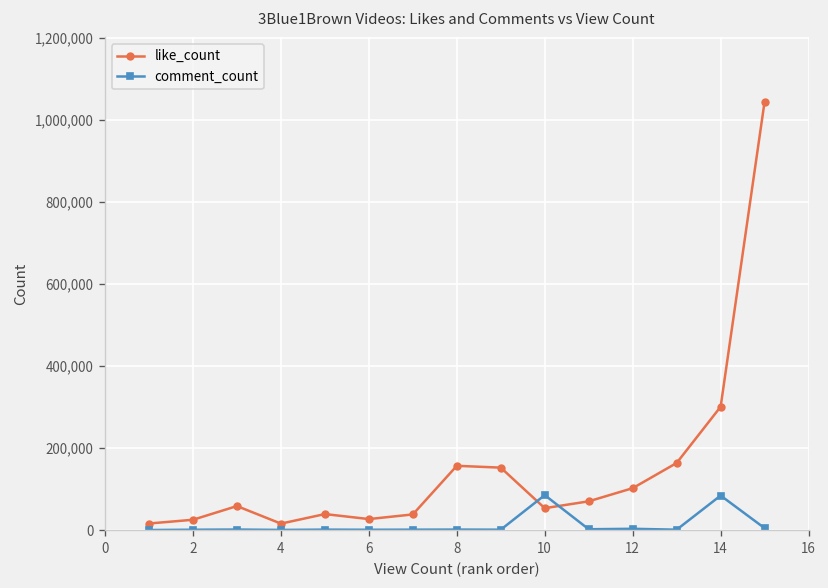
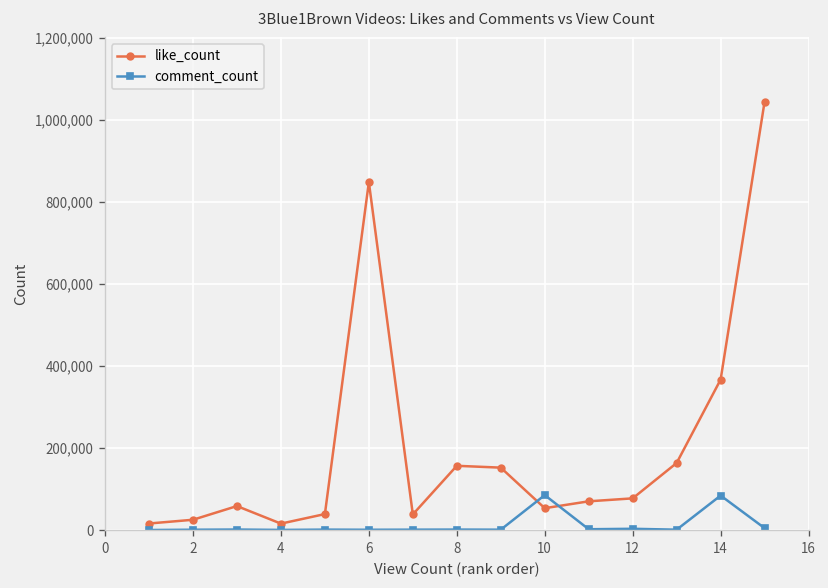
like_count, 6: 30,000 -> 850,000
like_count, 12: 100,000 -> 80,000
like_count, 14: 300,000 -> 370,000
